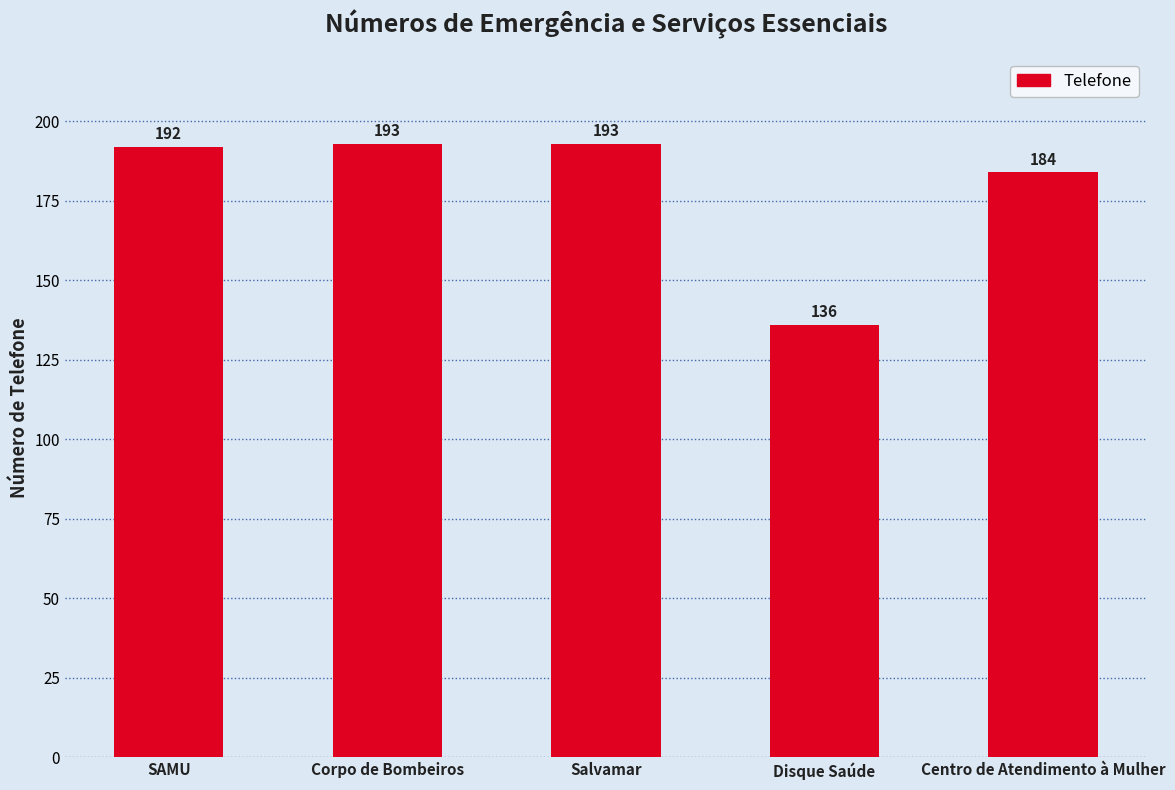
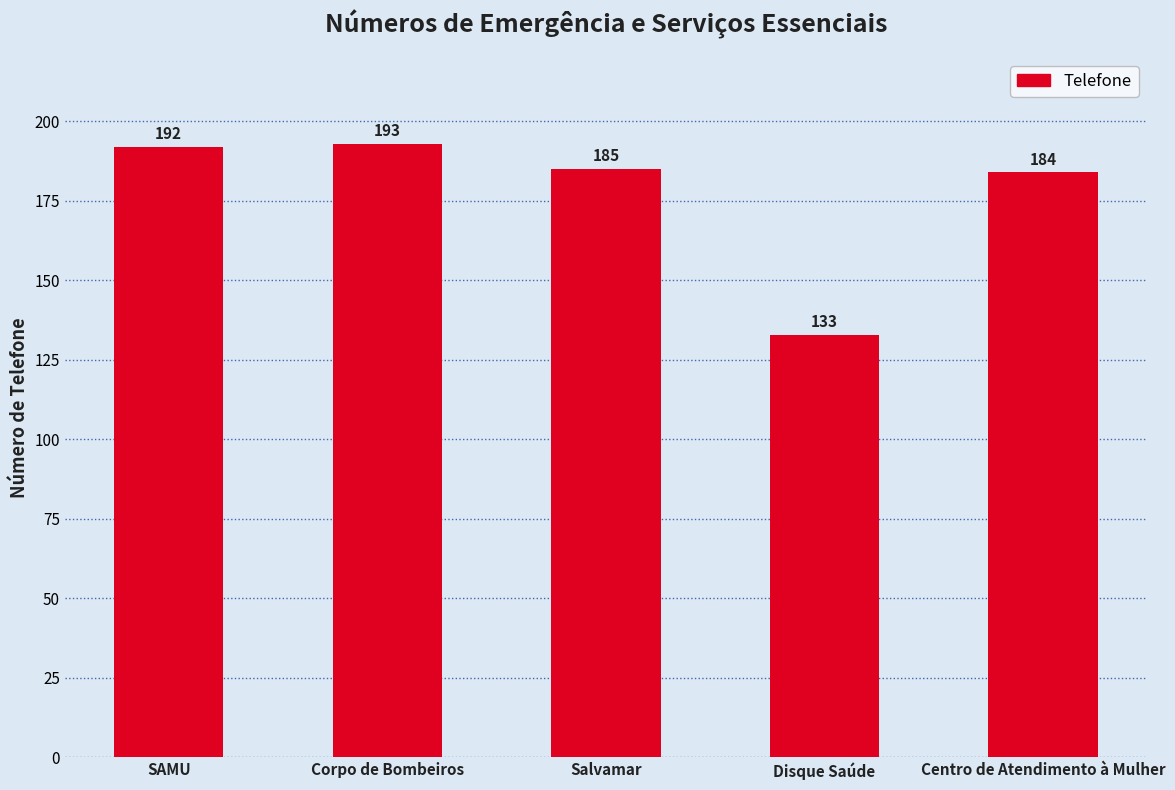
Salvamar: 193 -> 185
Disque Saúde: 136 -> 133
